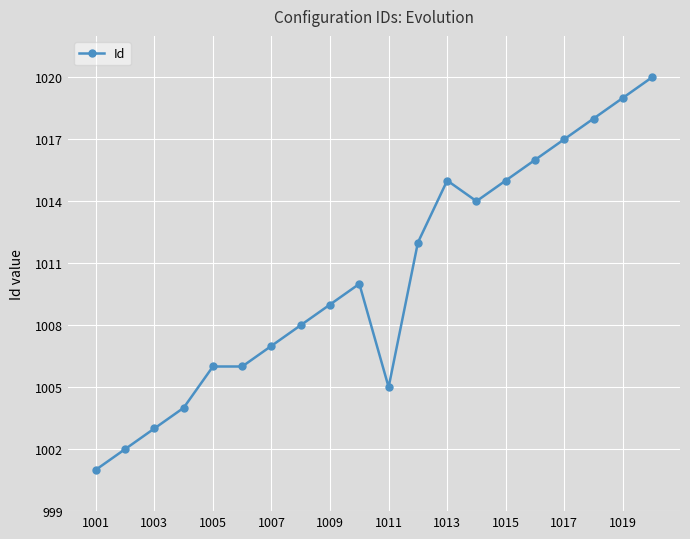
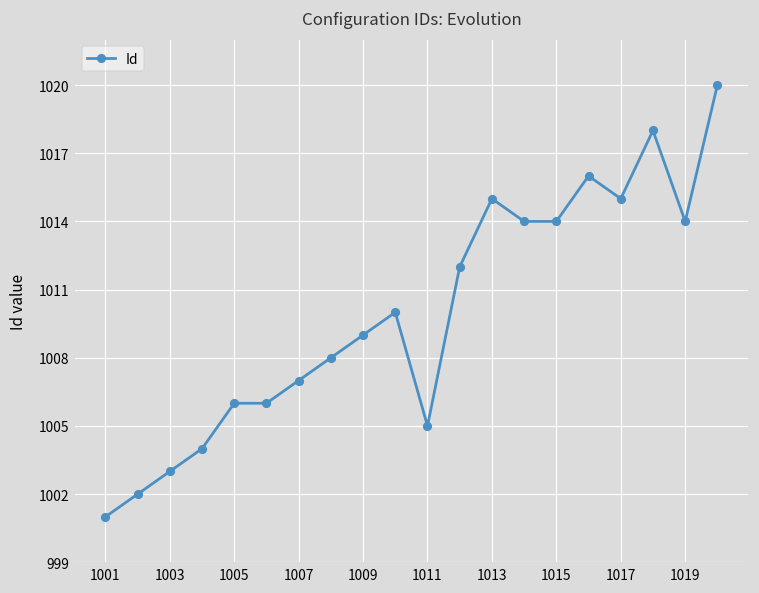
1015: 1015 -> 1014
1017: 1017 -> 1015
1019: 1019 -> 1014
